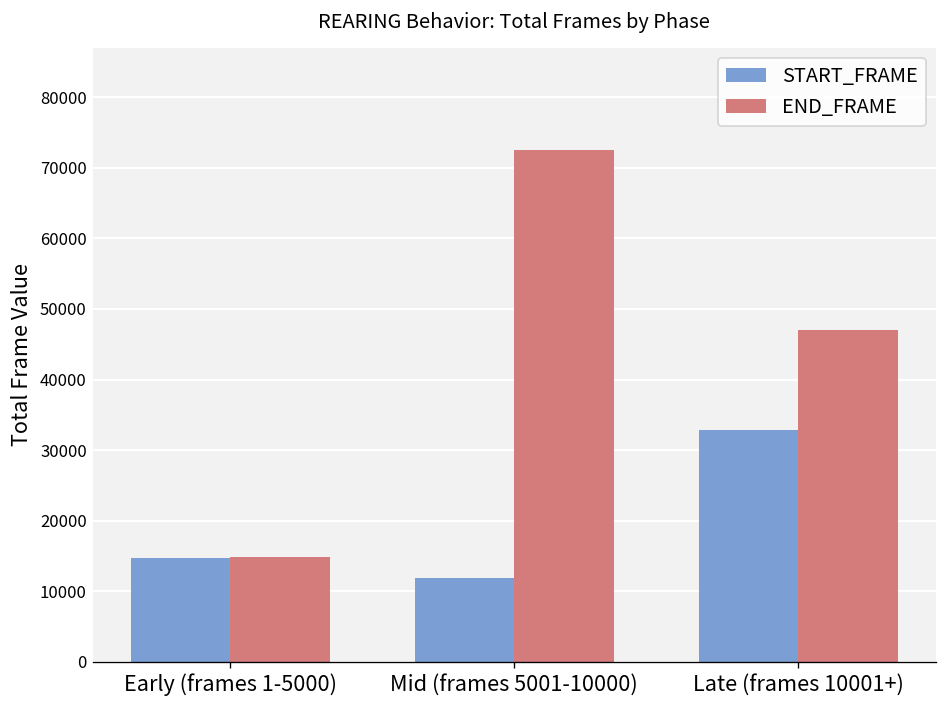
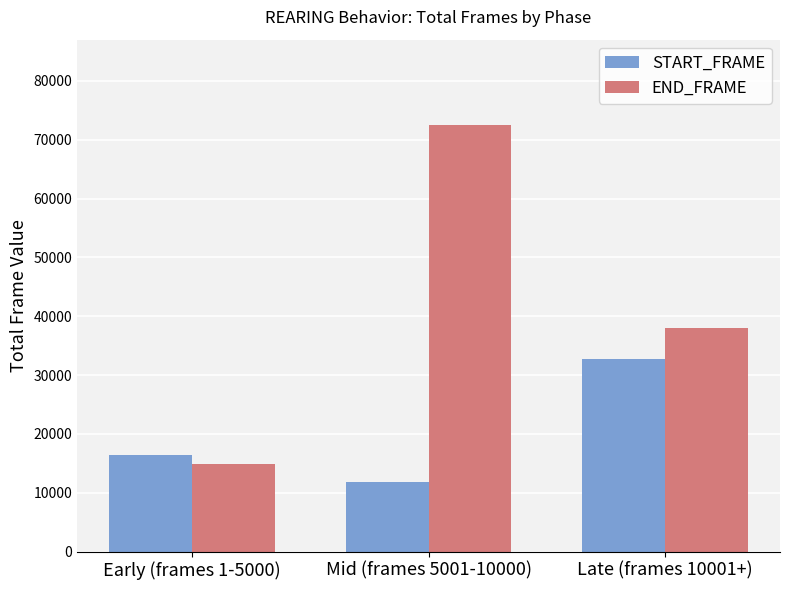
START_FRAME, Early (frames 1-5000): 15000 -> 16000
END_FRAME, Late (frames 10001+): 47000 -> 38000
